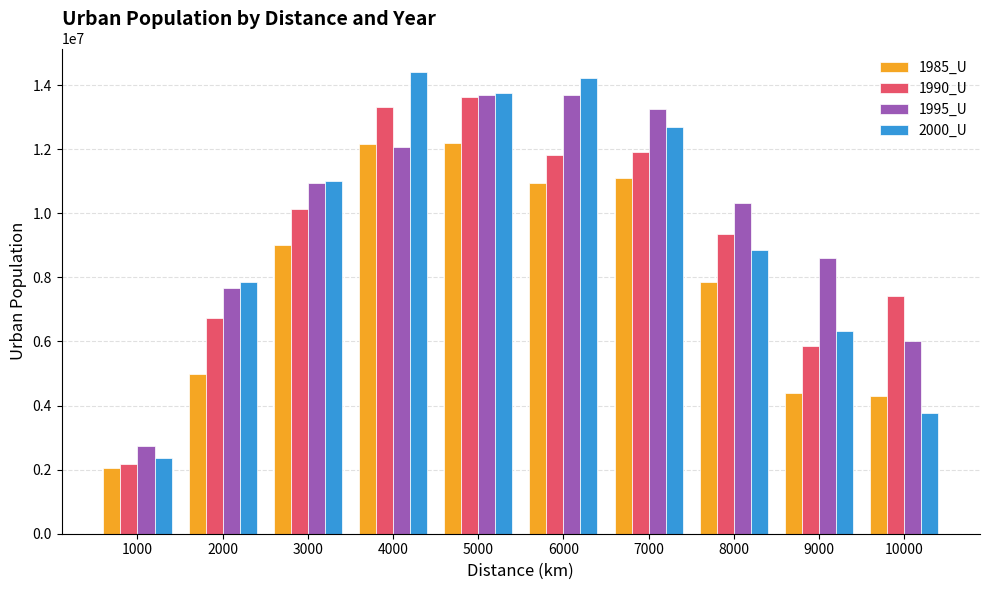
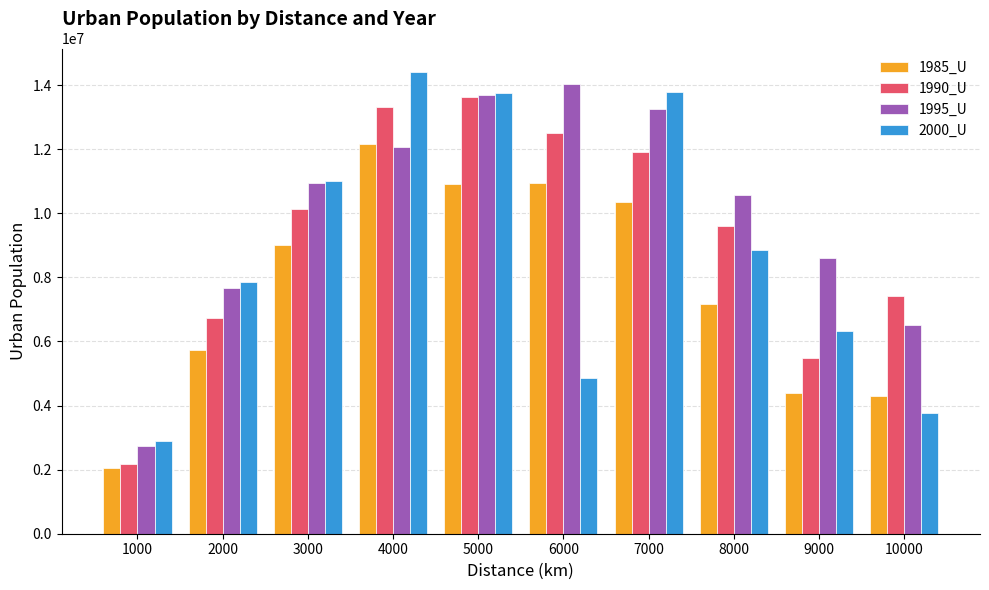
2000_U, 1000: 2400000 -> 2900000
1985_U, 2000: 5000000 -> 5700000
1985_U, 5000: 12200000 -> 10900000
1990_U, 6000: 11800000 -> 12500000
1995_U, 6000: 13700000 -> 14000000
2000_U, 6000: 14200000 -> 4900000
1985_U, 7000: 11100000 -> 10300000
2000_U, 7000: 12700000 -> 13800000
1985_U, 8000: 7900000 -> 7200000
1990_U, 8000: 9300000 -> 9600000
1995_U, 8000: 10300000 -> 10600000
1990_U, 9000: 5900000 -> 5500000
1995_U, 10000: 6000000 -> 6500000
